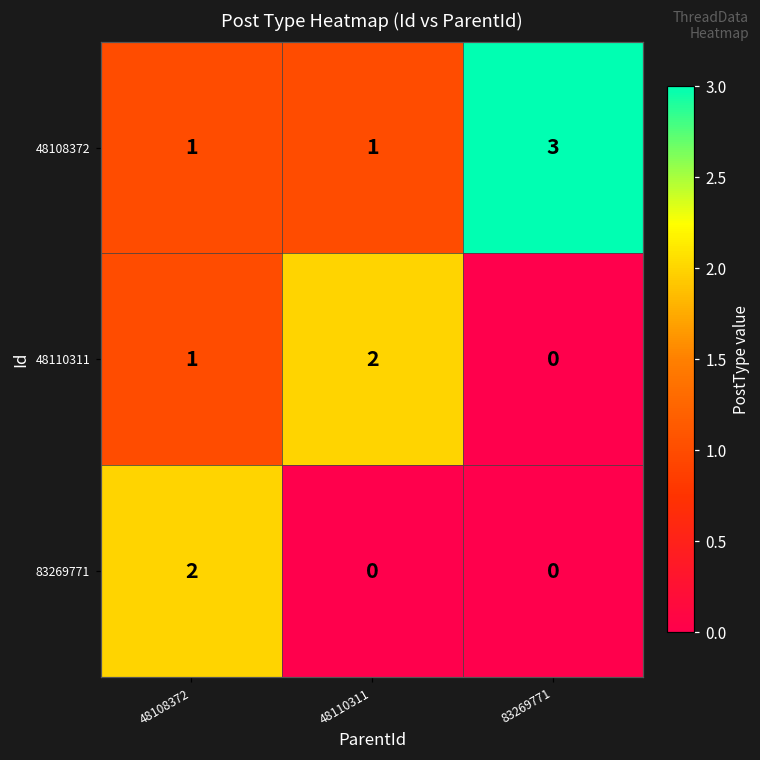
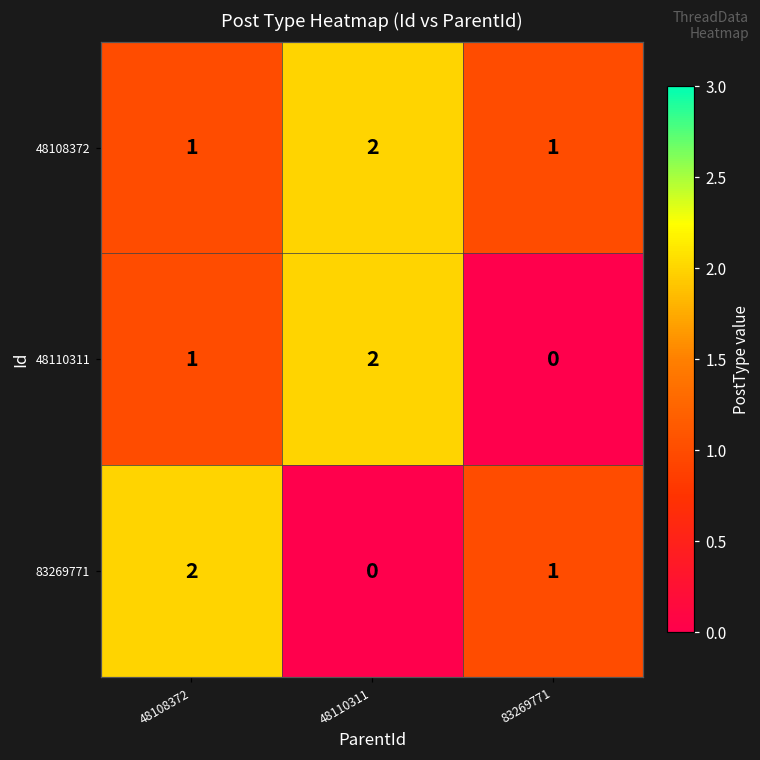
48108372, 48110311: 1 -> 2
48108372, 83269771: 3 -> 1
83269771, 83269771: 0 -> 1
